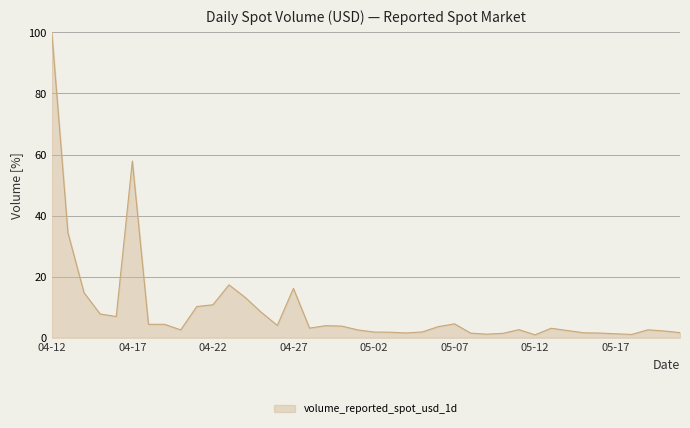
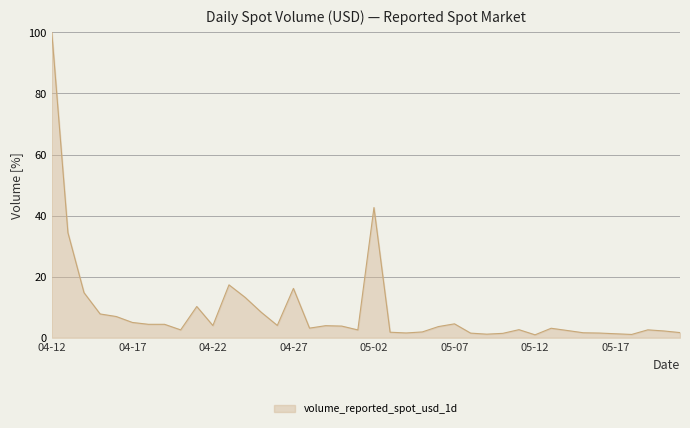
04-17: 58 -> 5
04-22: 11 -> 4
05-02: 2 -> 43
